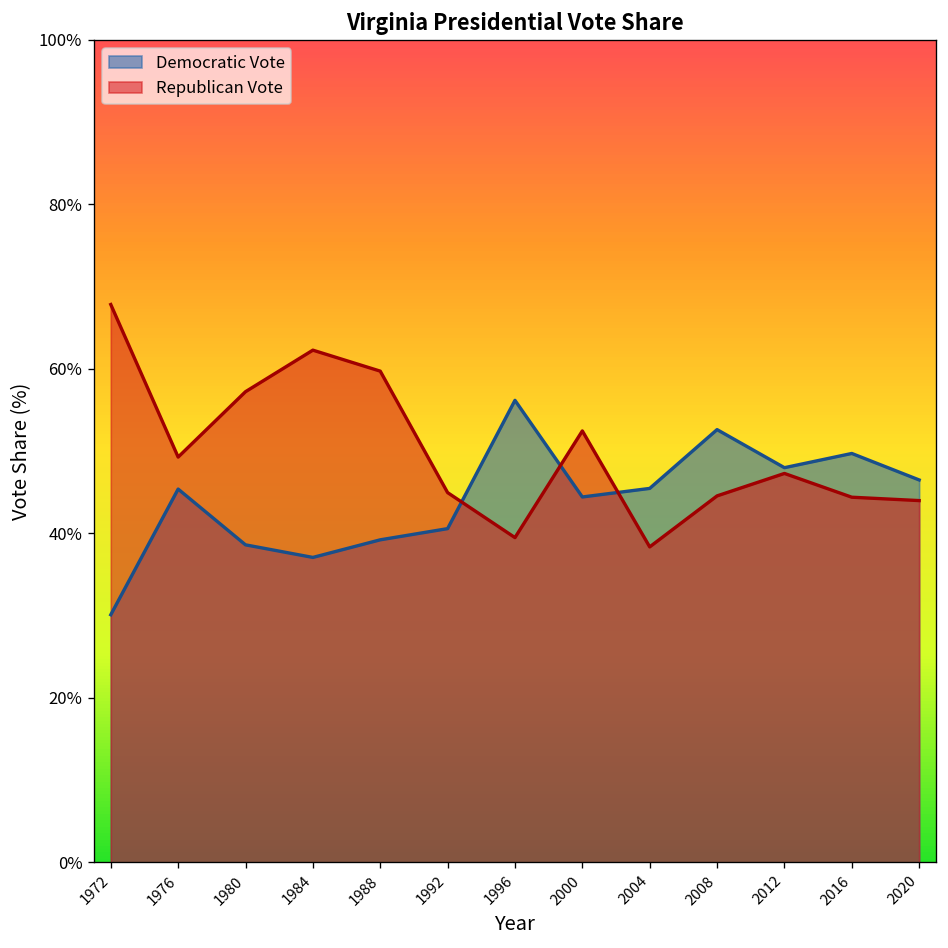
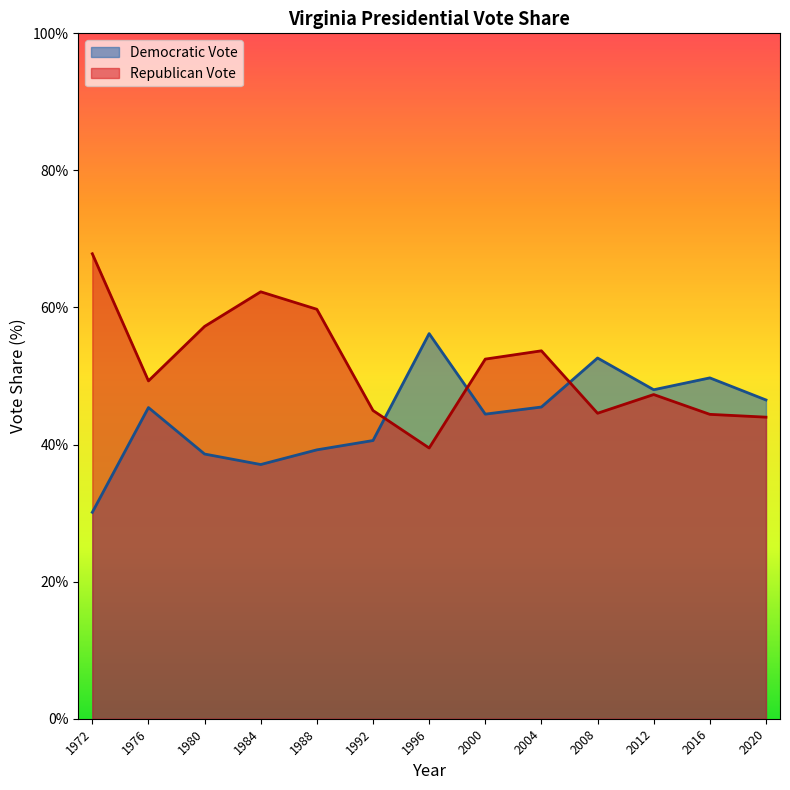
Republican Vote, 2004: 38% -> 54%
